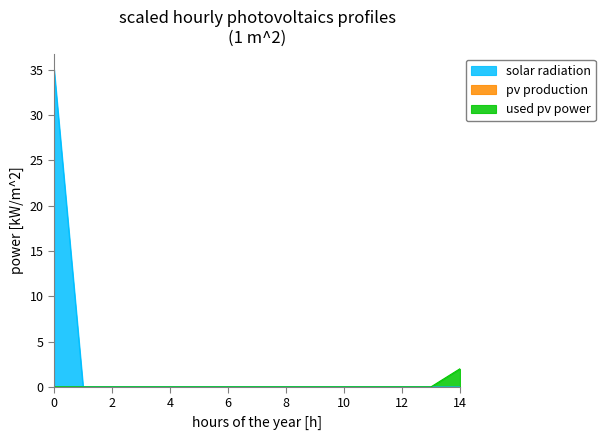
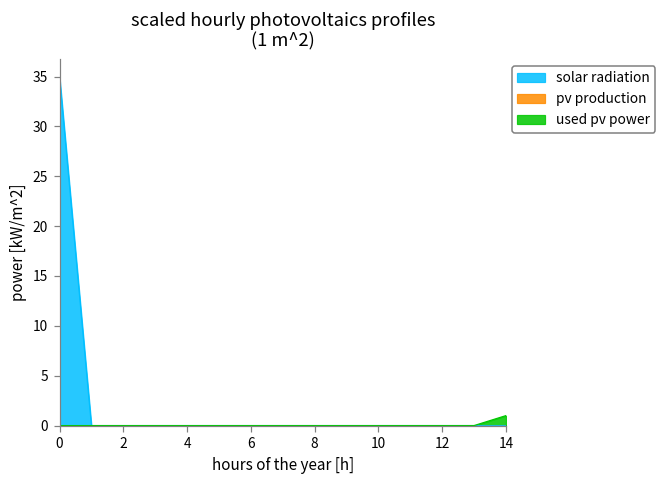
used pv power, 14: 2 -> 1
